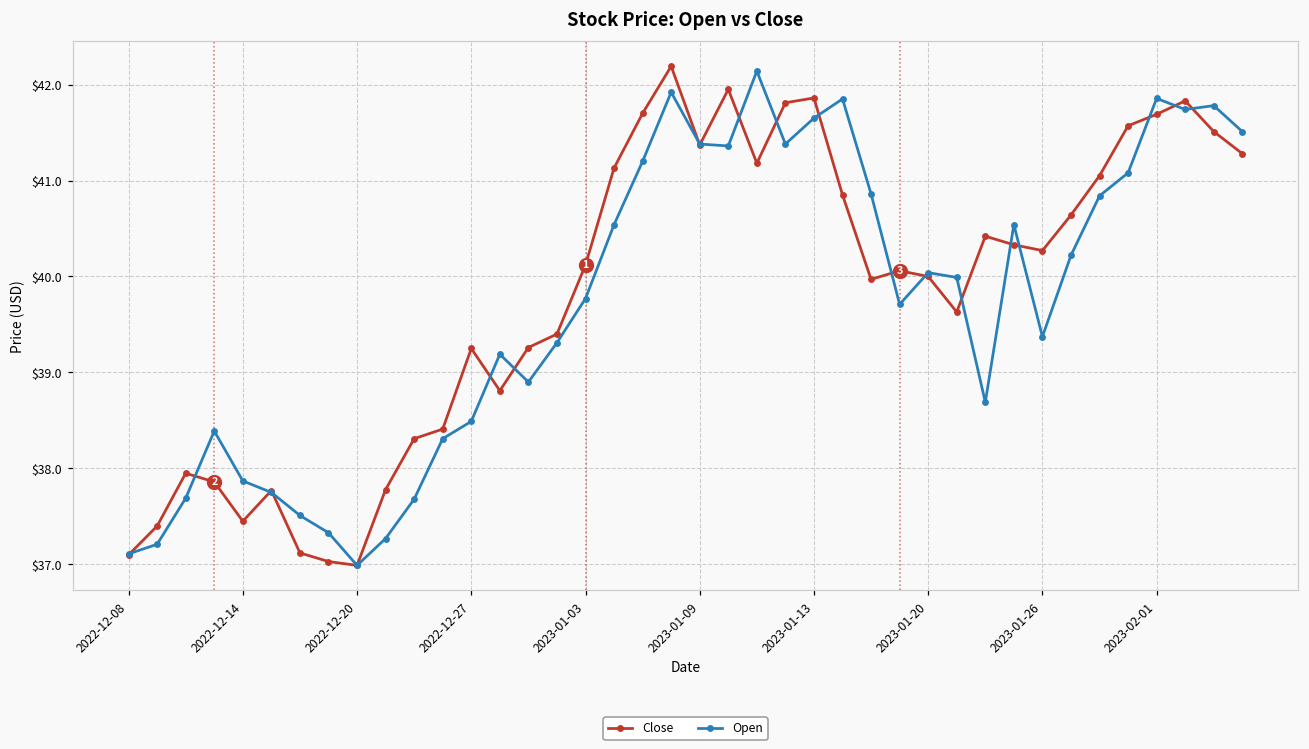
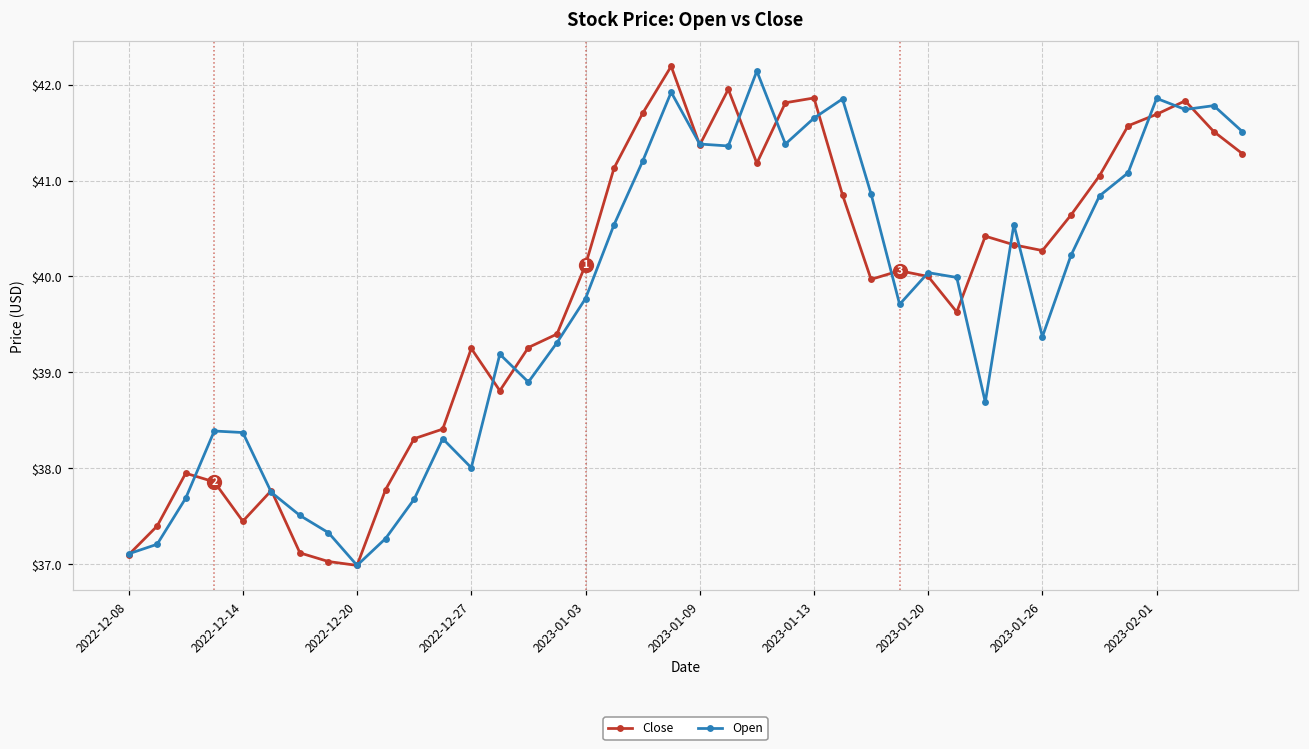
Open, 2022-12-14: $37.9 -> $38.4
Open, 2022-12-27: $38.5 -> $38.0
